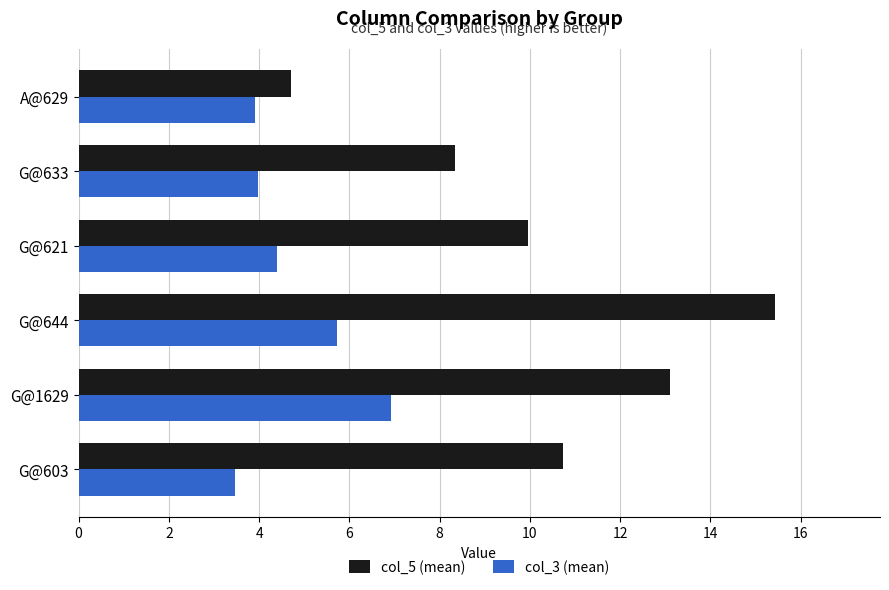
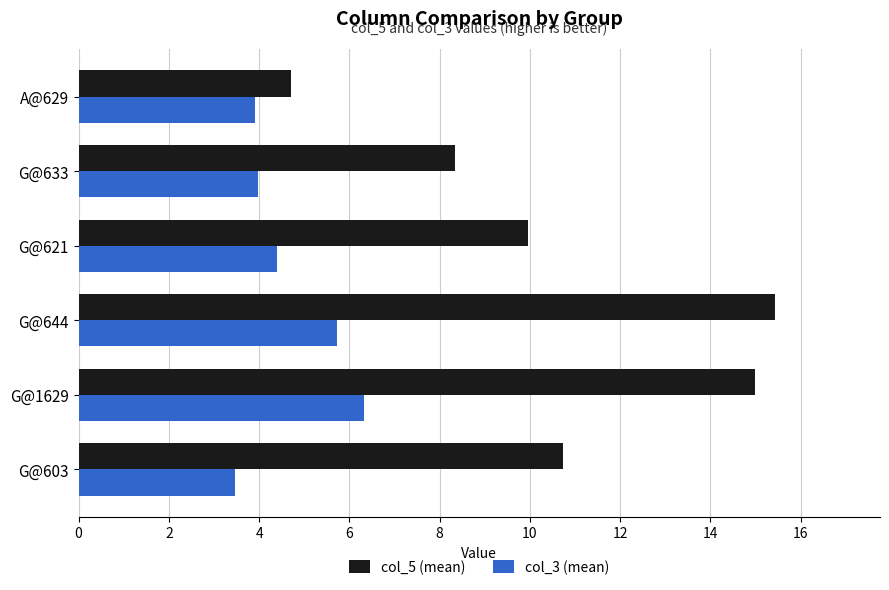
col_5 (mean), G@1629: 13.1 -> 15.0
col_3 (mean), G@1629: 6.9 -> 6.3
